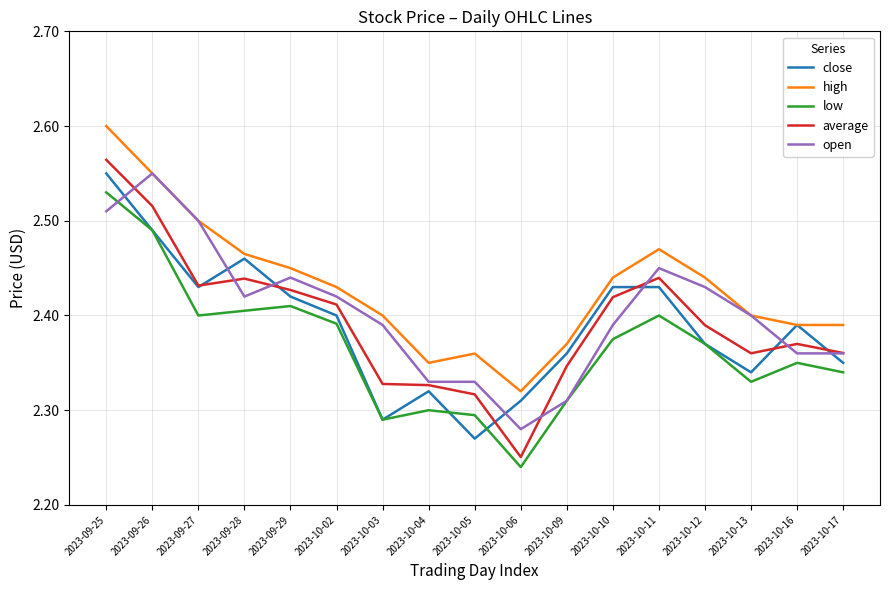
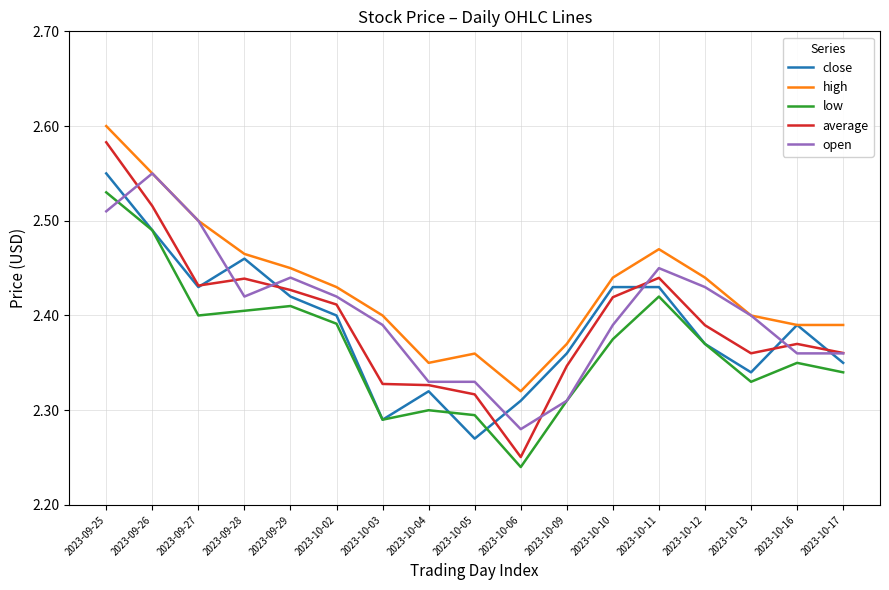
average, 2023-09-25: 2.56 -> 2.58
low, 2023-10-11: 2.40 -> 2.42
